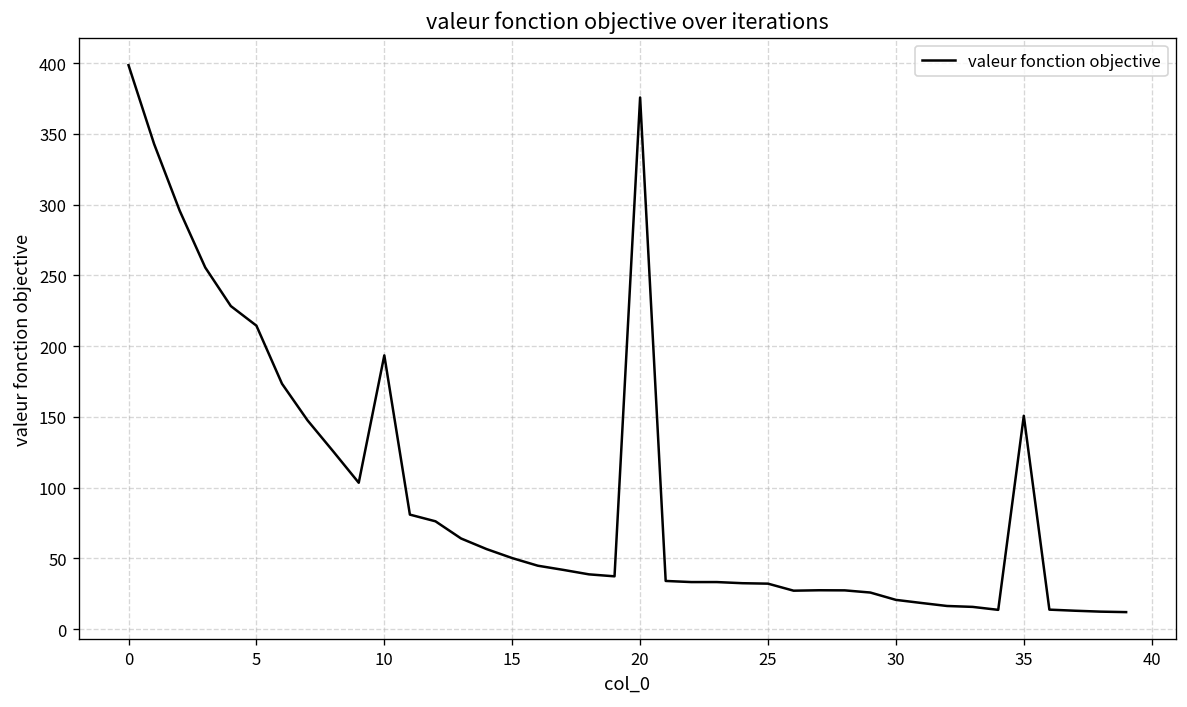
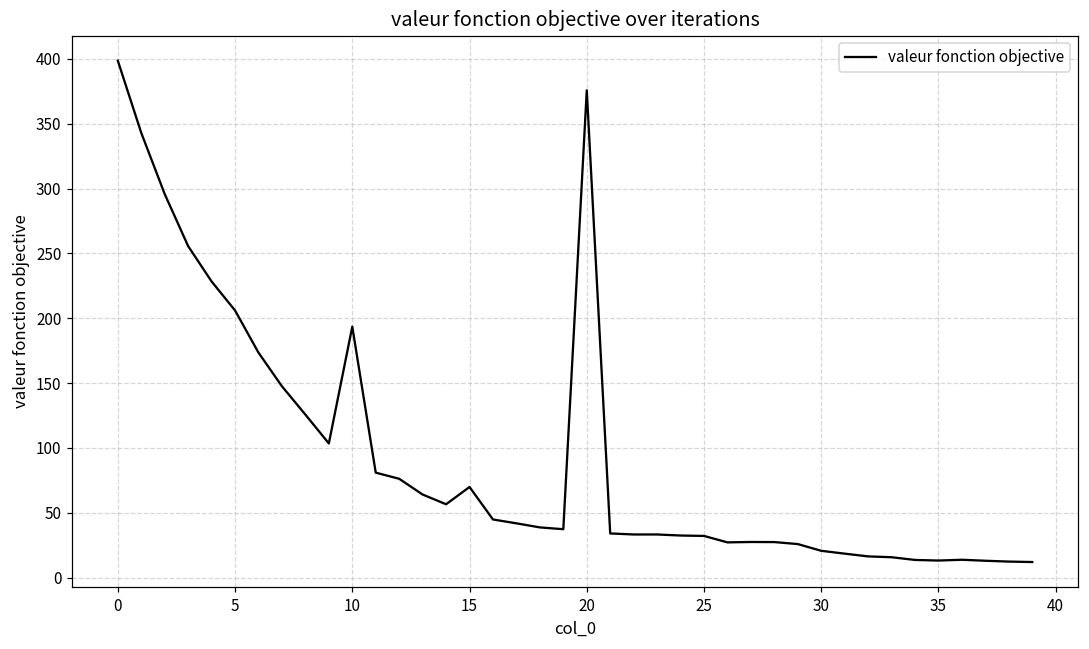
5: 214 -> 206
15: 50 -> 70
35: 151 -> 13
